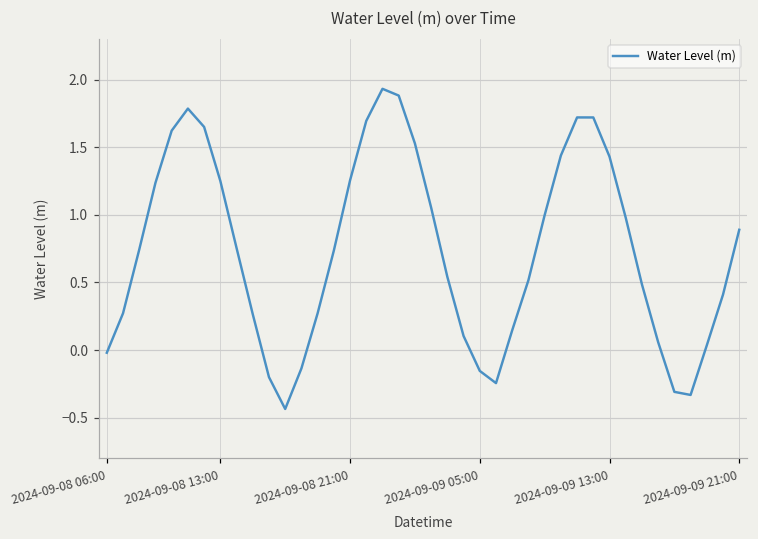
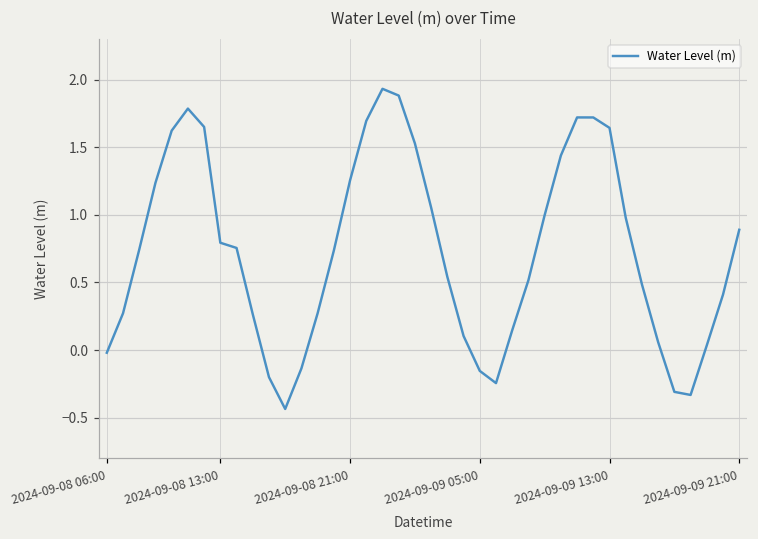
2024-09-08 13:00: 1.25 -> 0.79
2024-09-09 13:00: 1.43 -> 1.64
